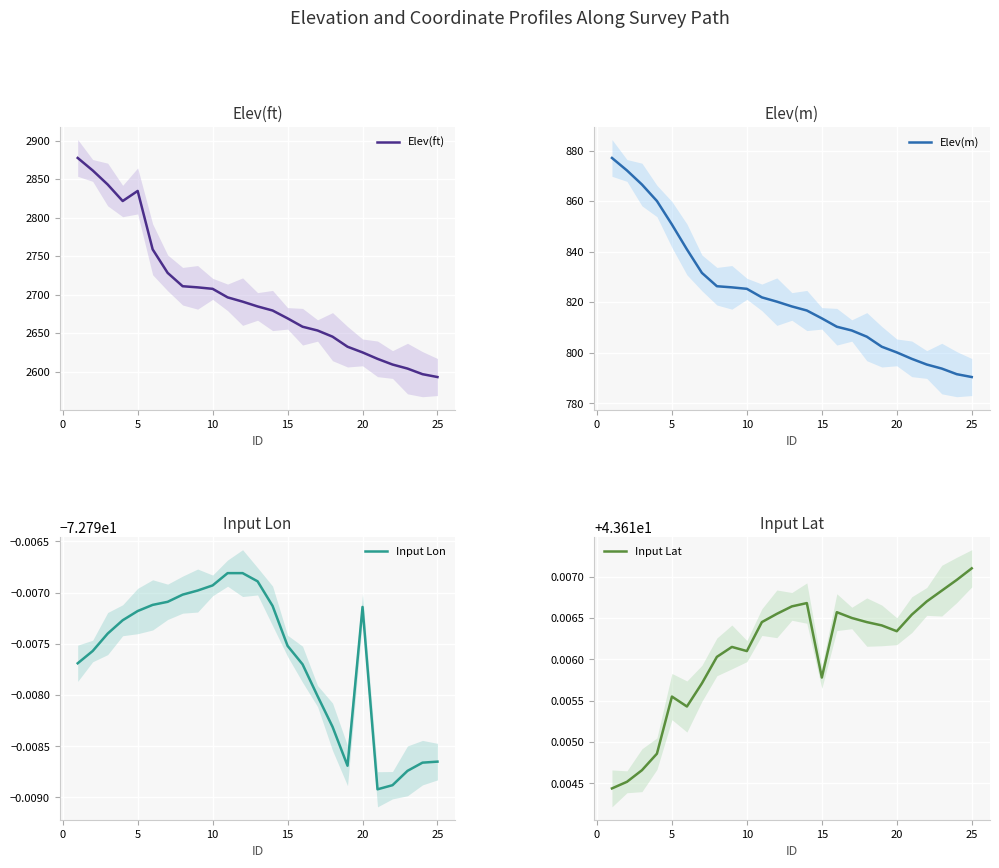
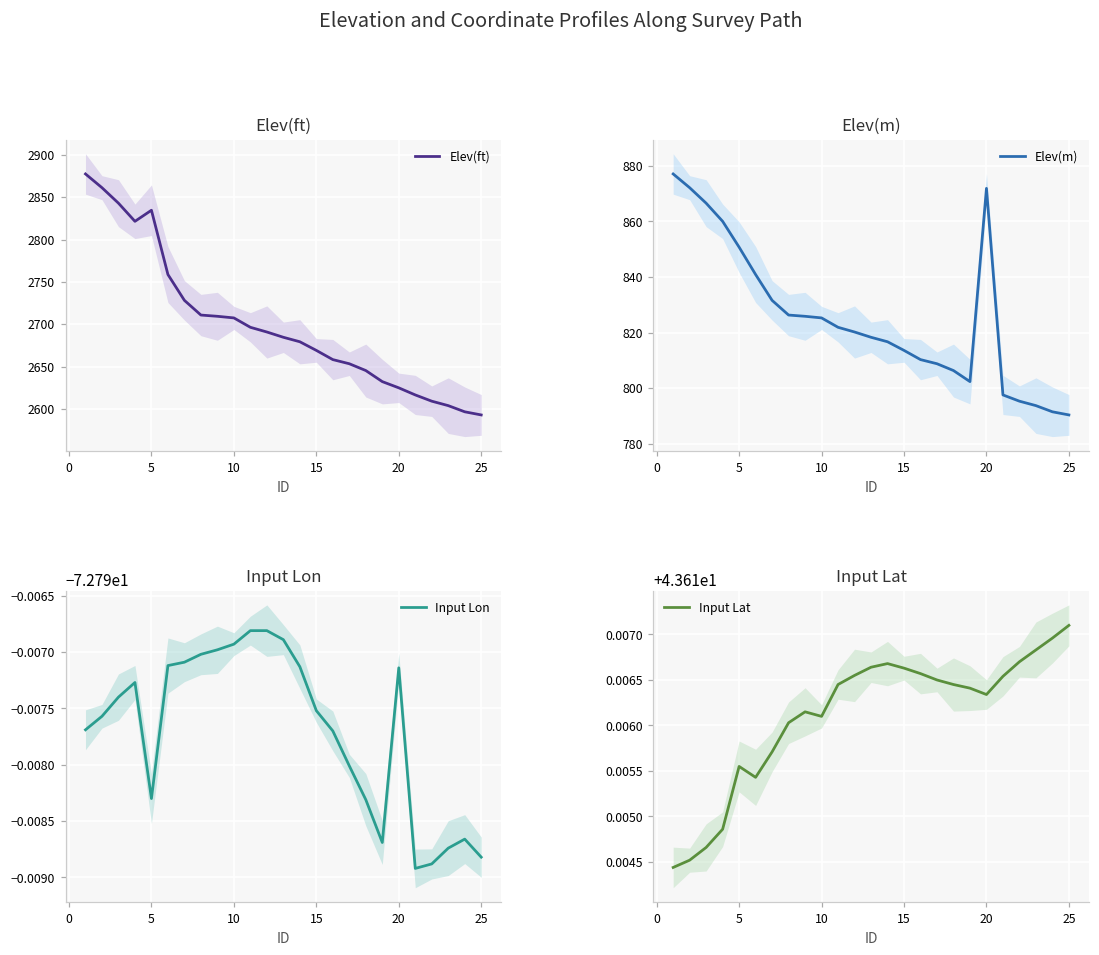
Elev(m), Elev(m), 20: 800 -> 872
Input Lon, Input Lon, 5: -72.79718 -> -72.79830
Input Lon, Input Lon, 25: -72.79865 -> -72.79882
Input Lat, Input Lat, 15: 43.6158 -> 43.6166
